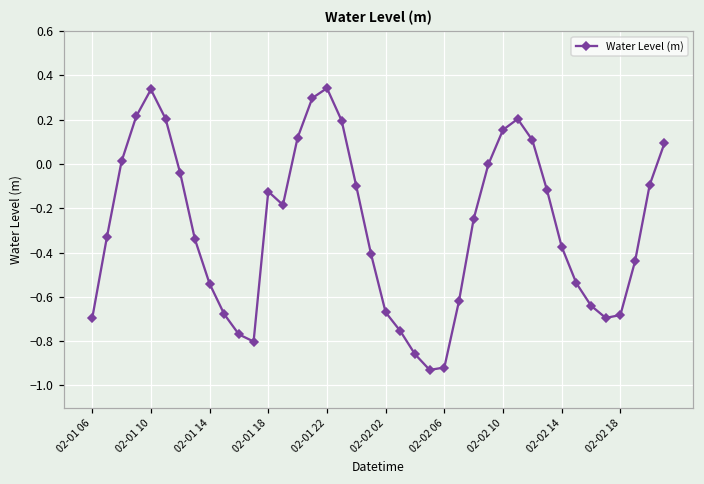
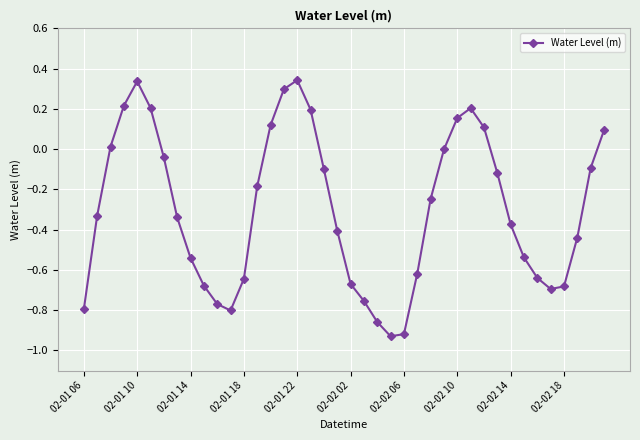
02-01 06: -0.70 -> -0.80
02-01 18: -0.12 -> -0.64
